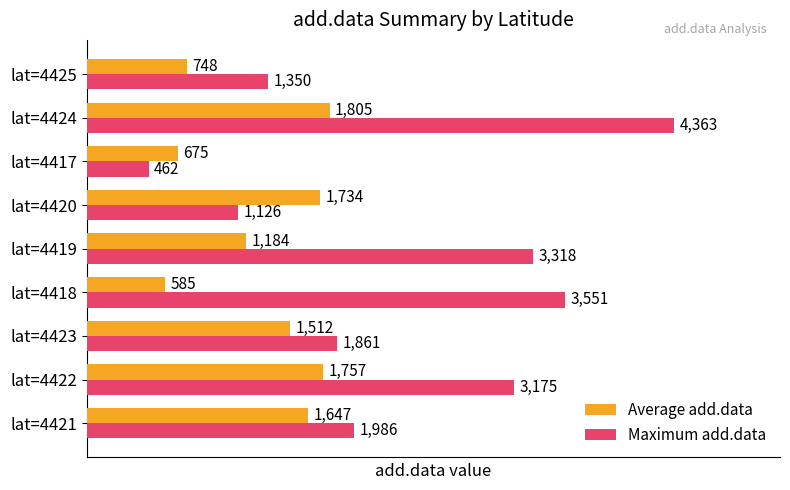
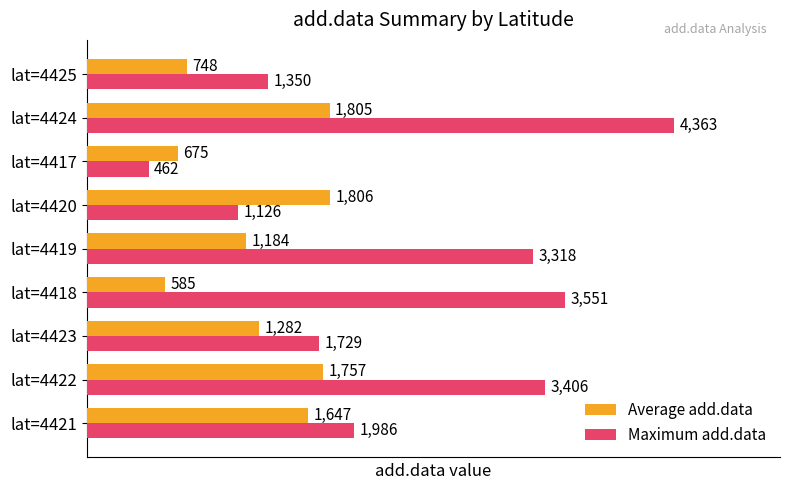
Average add.data, lat=4420: 1,734 -> 1,806
Average add.data, lat=4423: 1,512 -> 1,282
Maximum add.data, lat=4423: 1,861 -> 1,729
Maximum add.data, lat=4422: 3,175 -> 3,406
